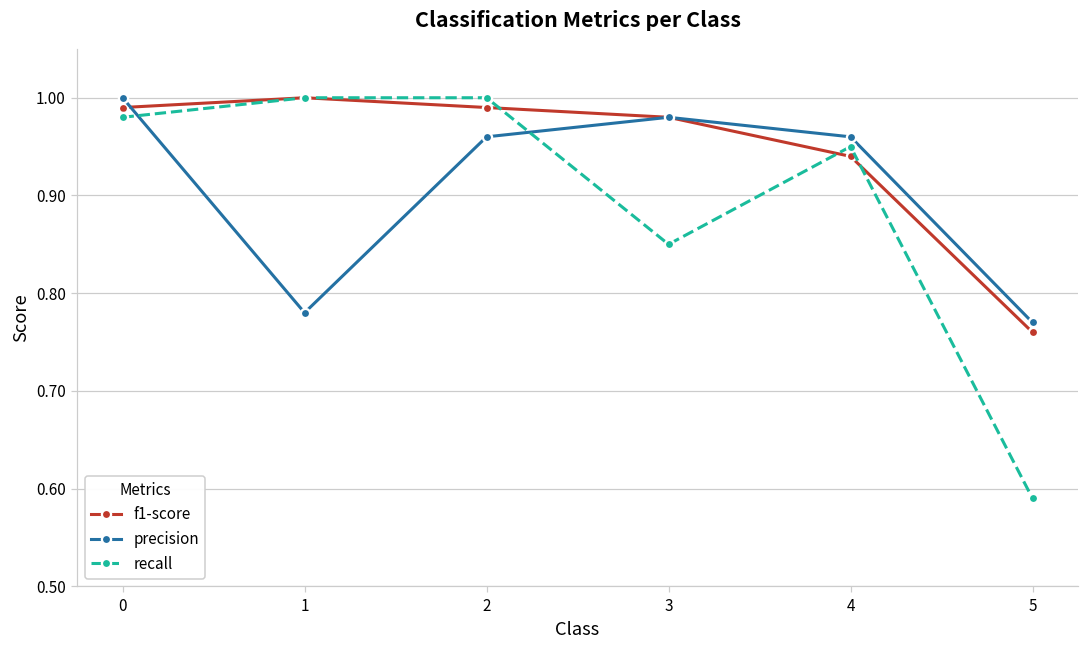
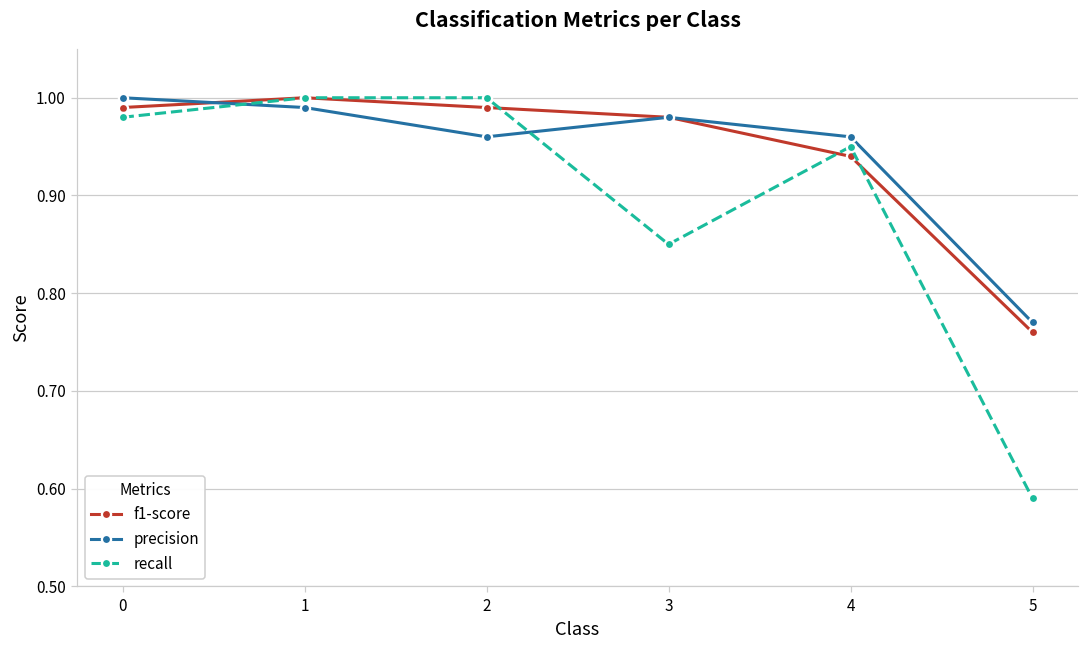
precision, 1: 0.78 -> 0.99
